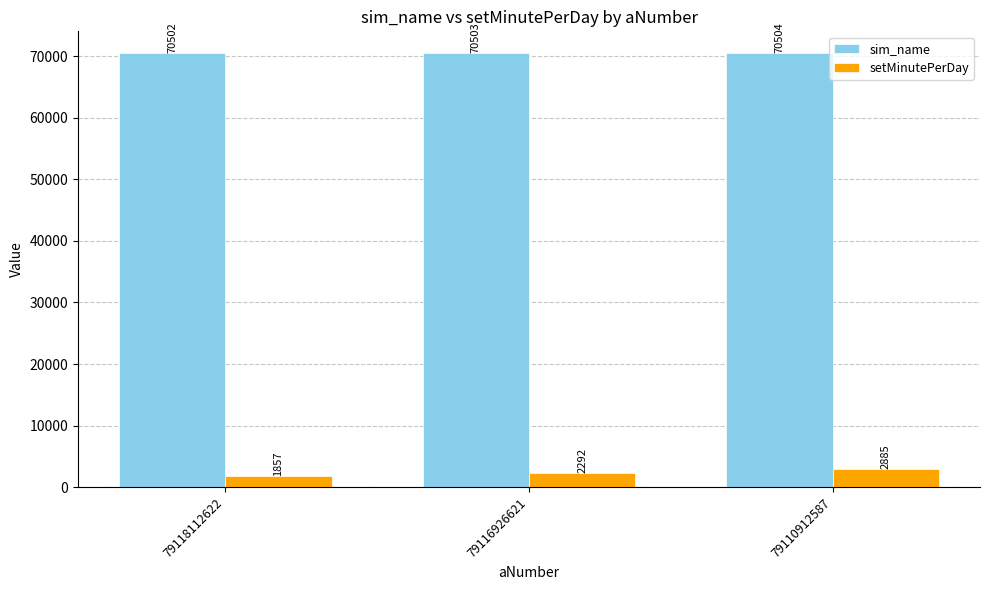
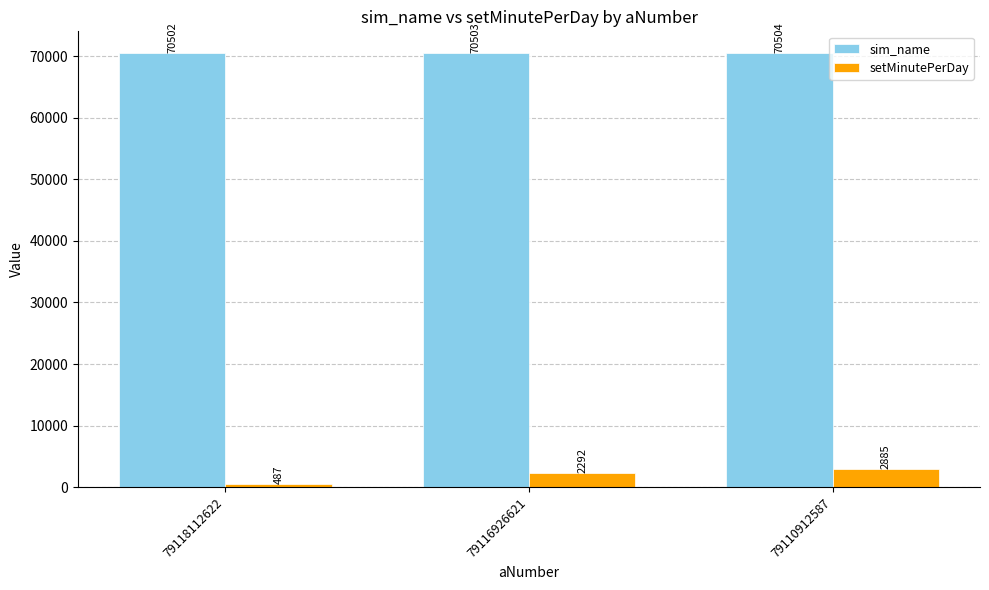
setMinutePerDay, 79118112622: 1857 -> 487
